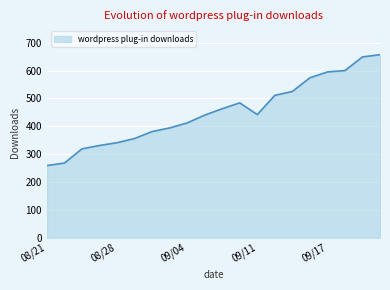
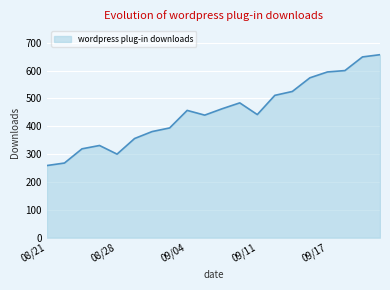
08/28: 340 -> 300
09/04: 410 -> 460
